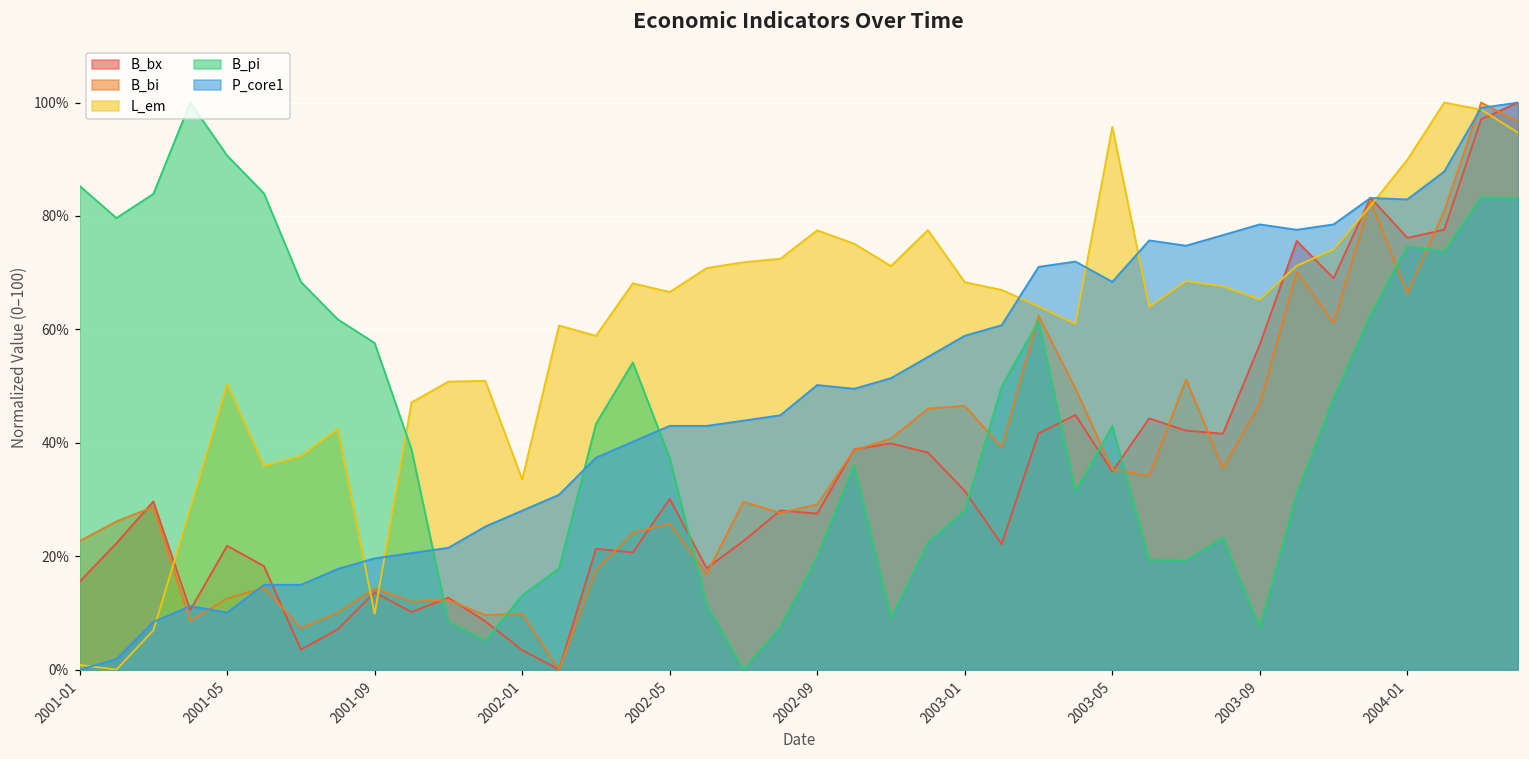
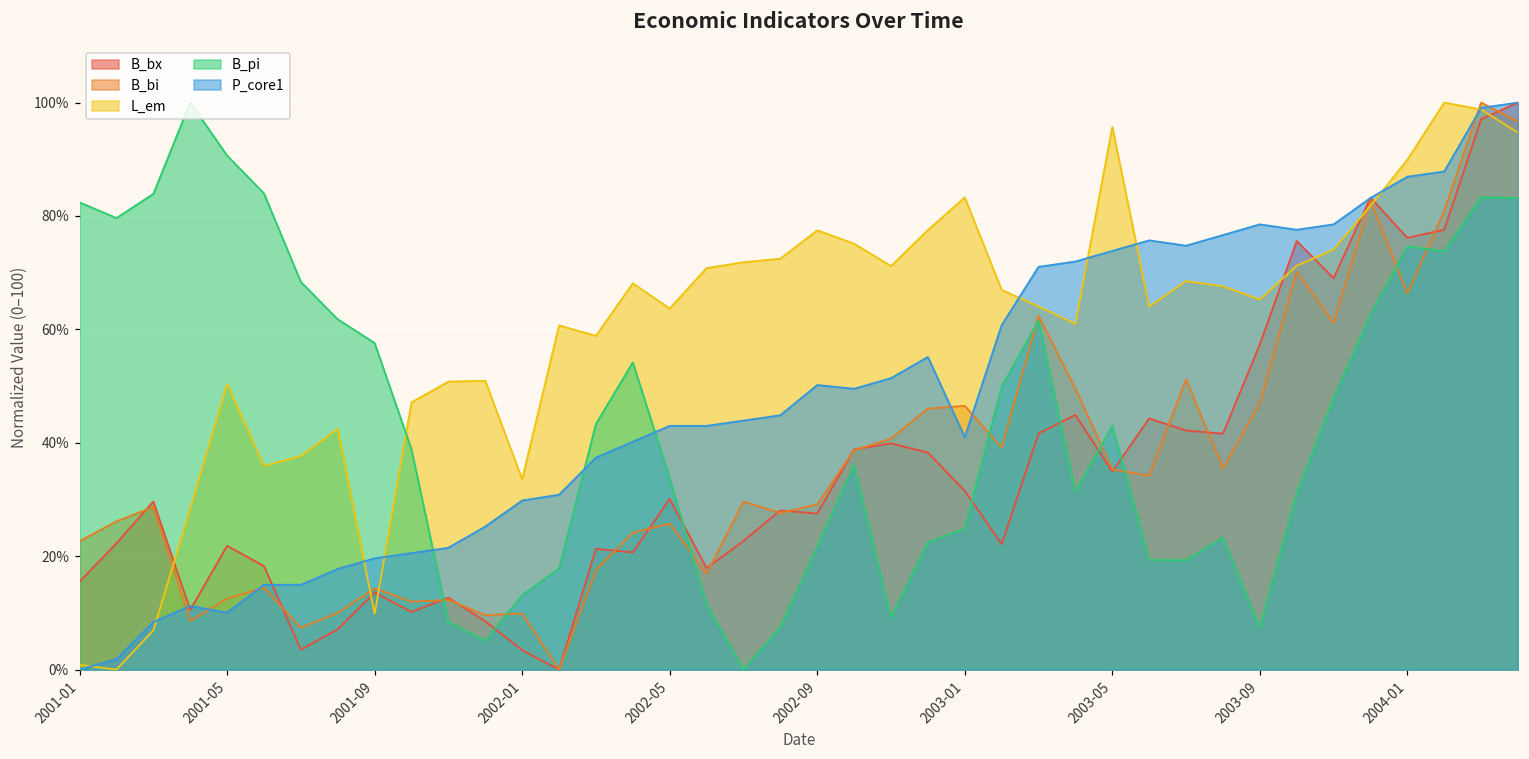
B_pi, 2001-01: 85% -> 82%
P_core1, 2002-01: 28% -> 30%
L_em, 2002-05: 67% -> 64%
B_pi, 2002-05: 37% -> 34%
B_pi, 2002-09: 20% -> 22%
L_em, 2003-01: 68% -> 83%
B_pi, 2003-01: 28% -> 25%
P_core1, 2003-01: 59% -> 41%
P_core1, 2003-05: 68% -> 74%
P_core1, 2004-01: 83% -> 87%
